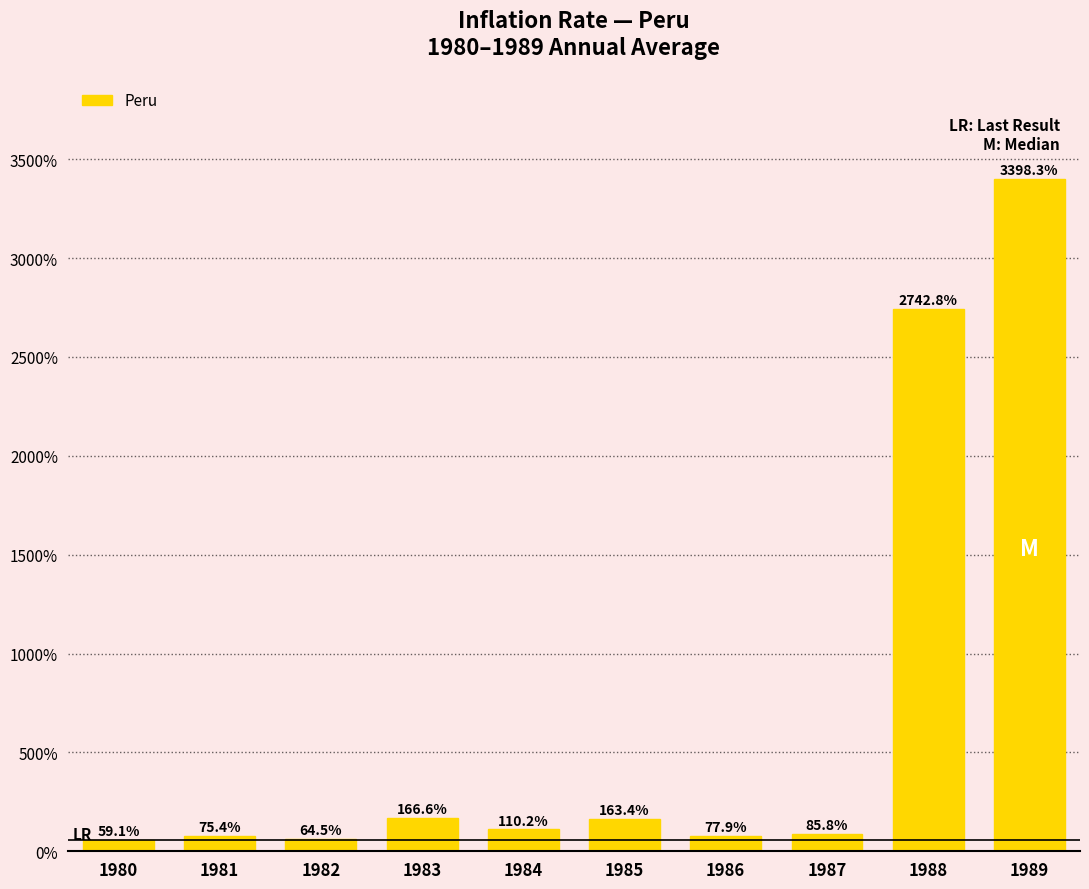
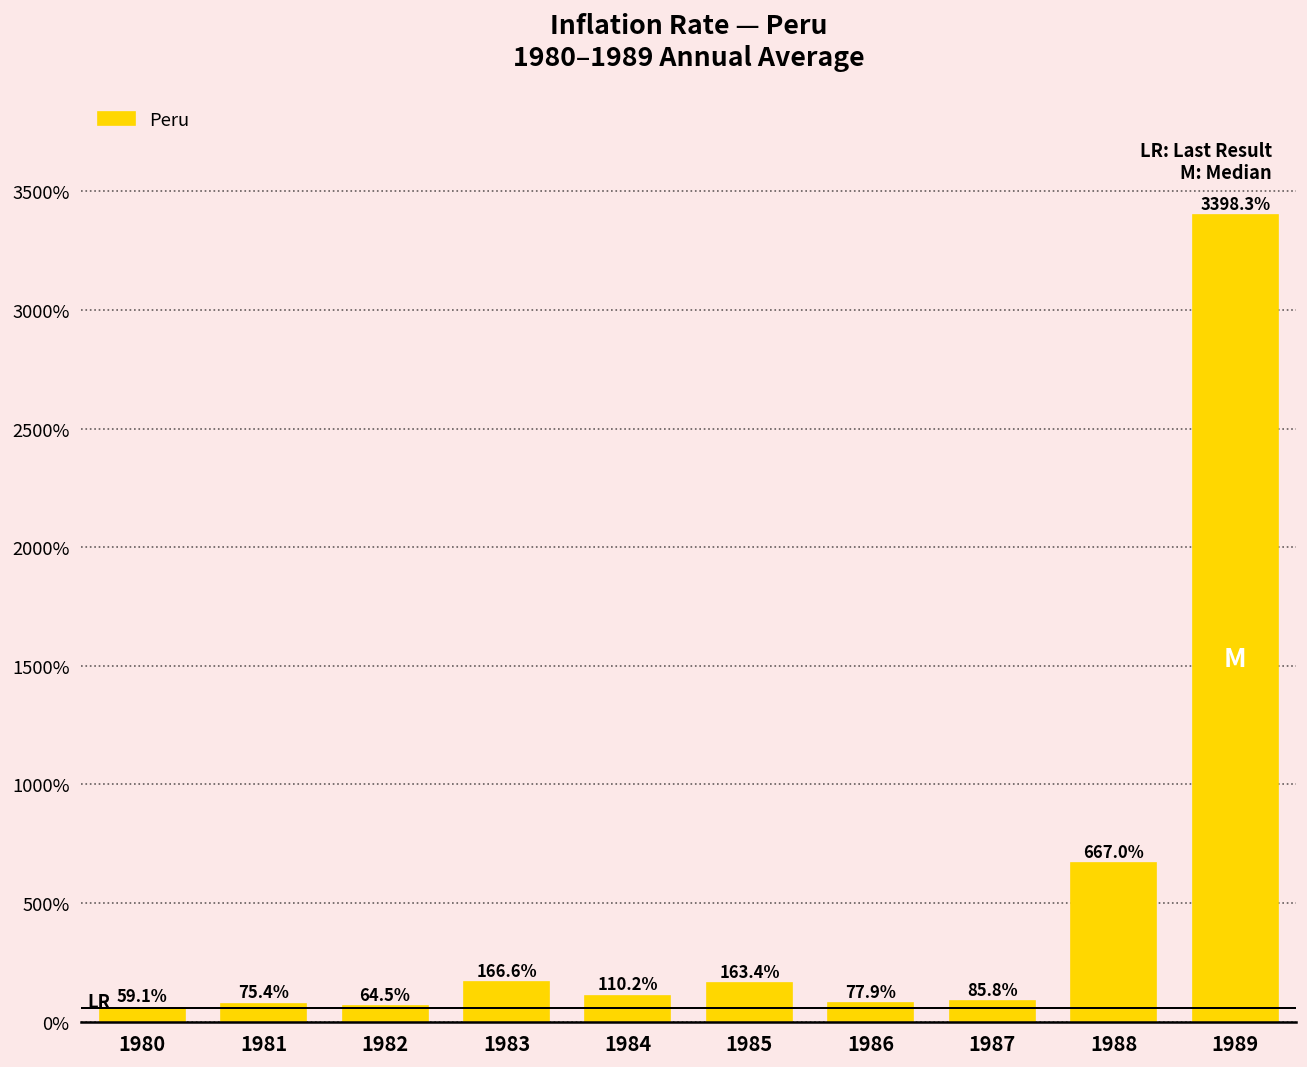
1988: 2742.8% -> 667.0%
